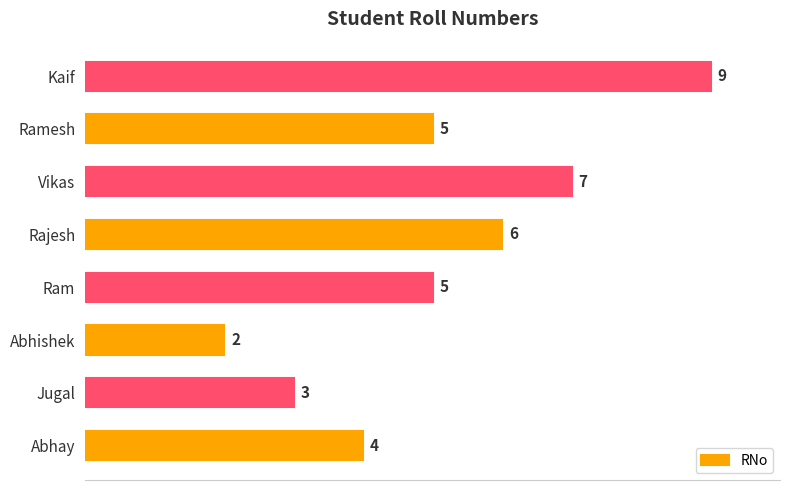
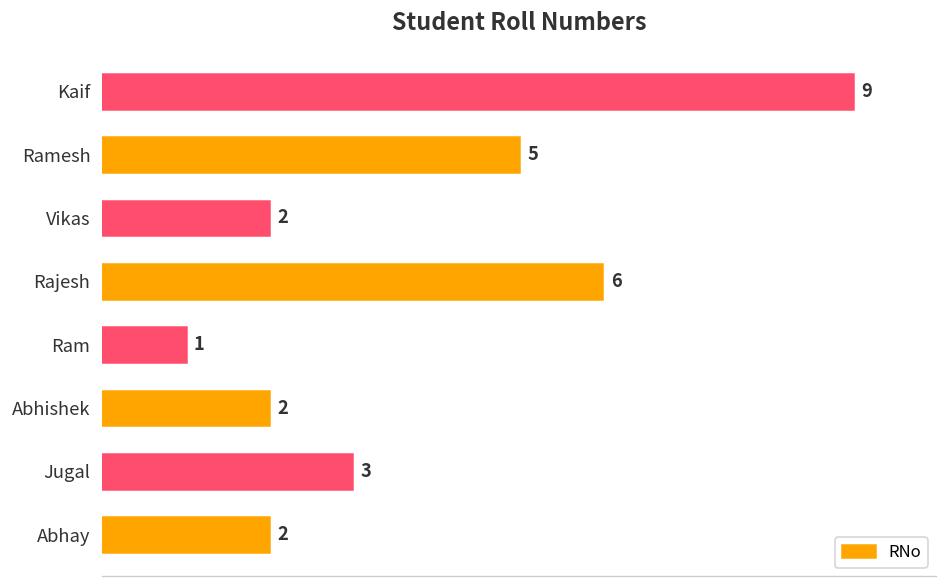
Vikas: 7 -> 2
Ram: 5 -> 1
Abhay: 4 -> 2
